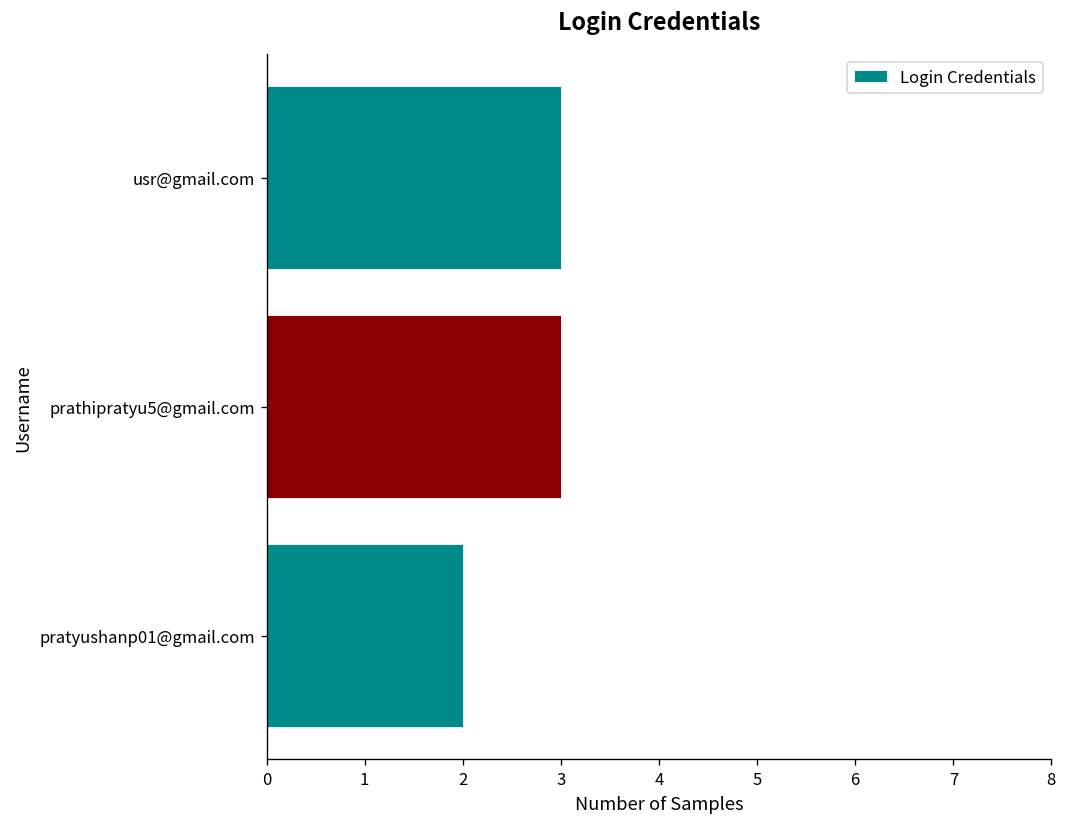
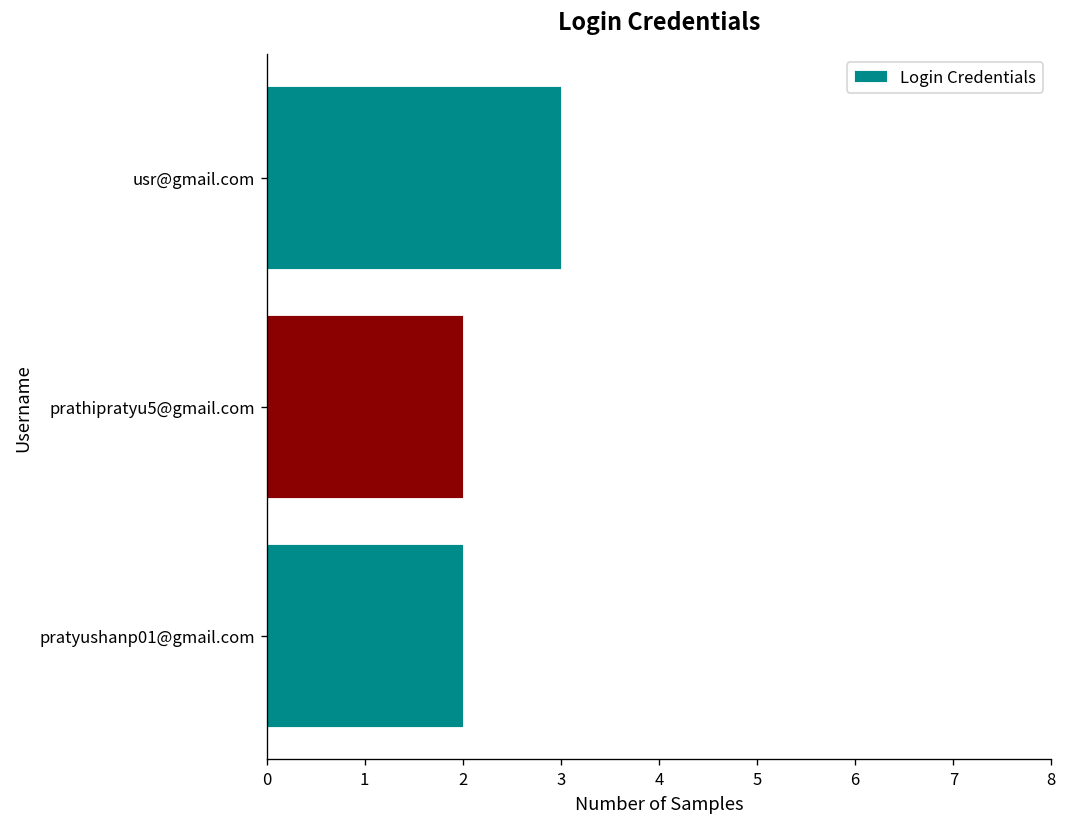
prathipratyu5@gmail.com: 3 -> 2
